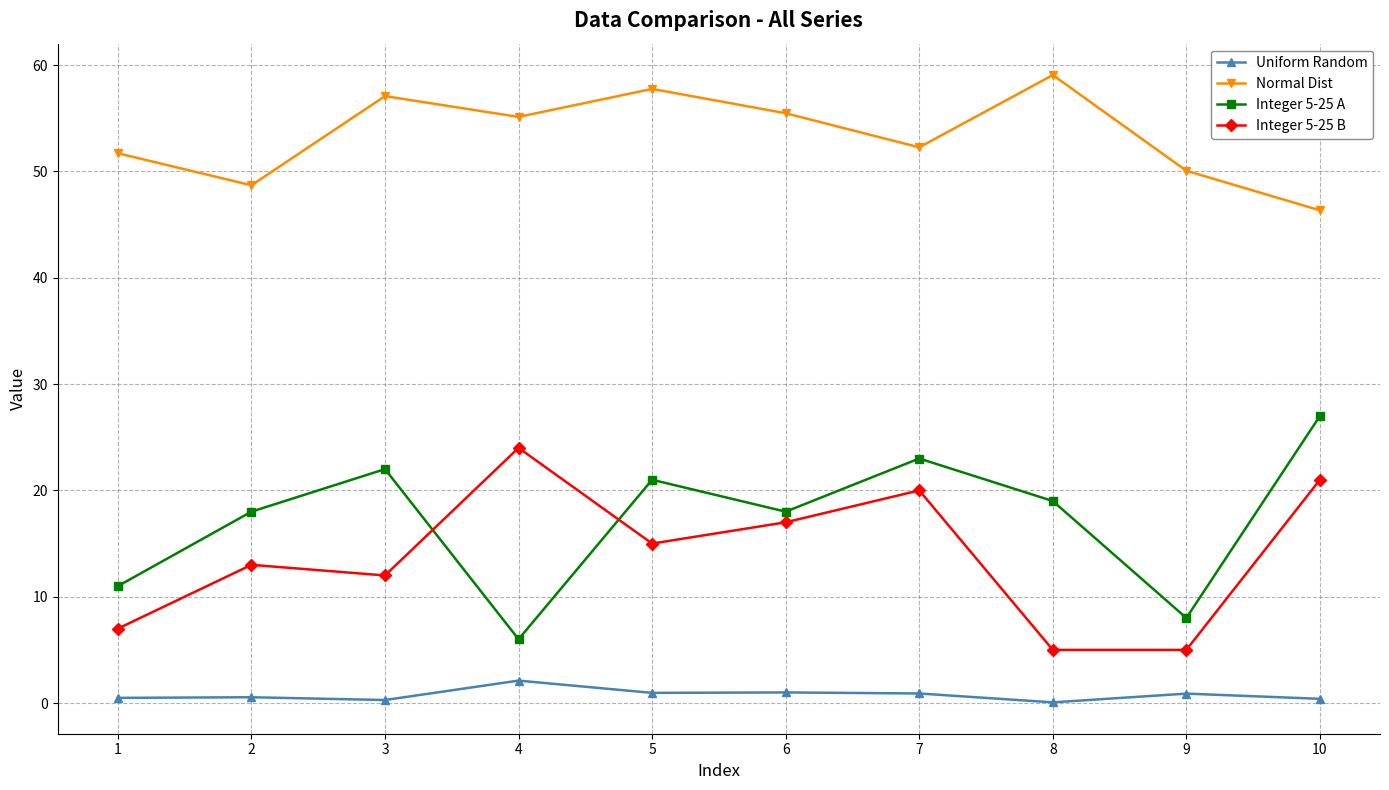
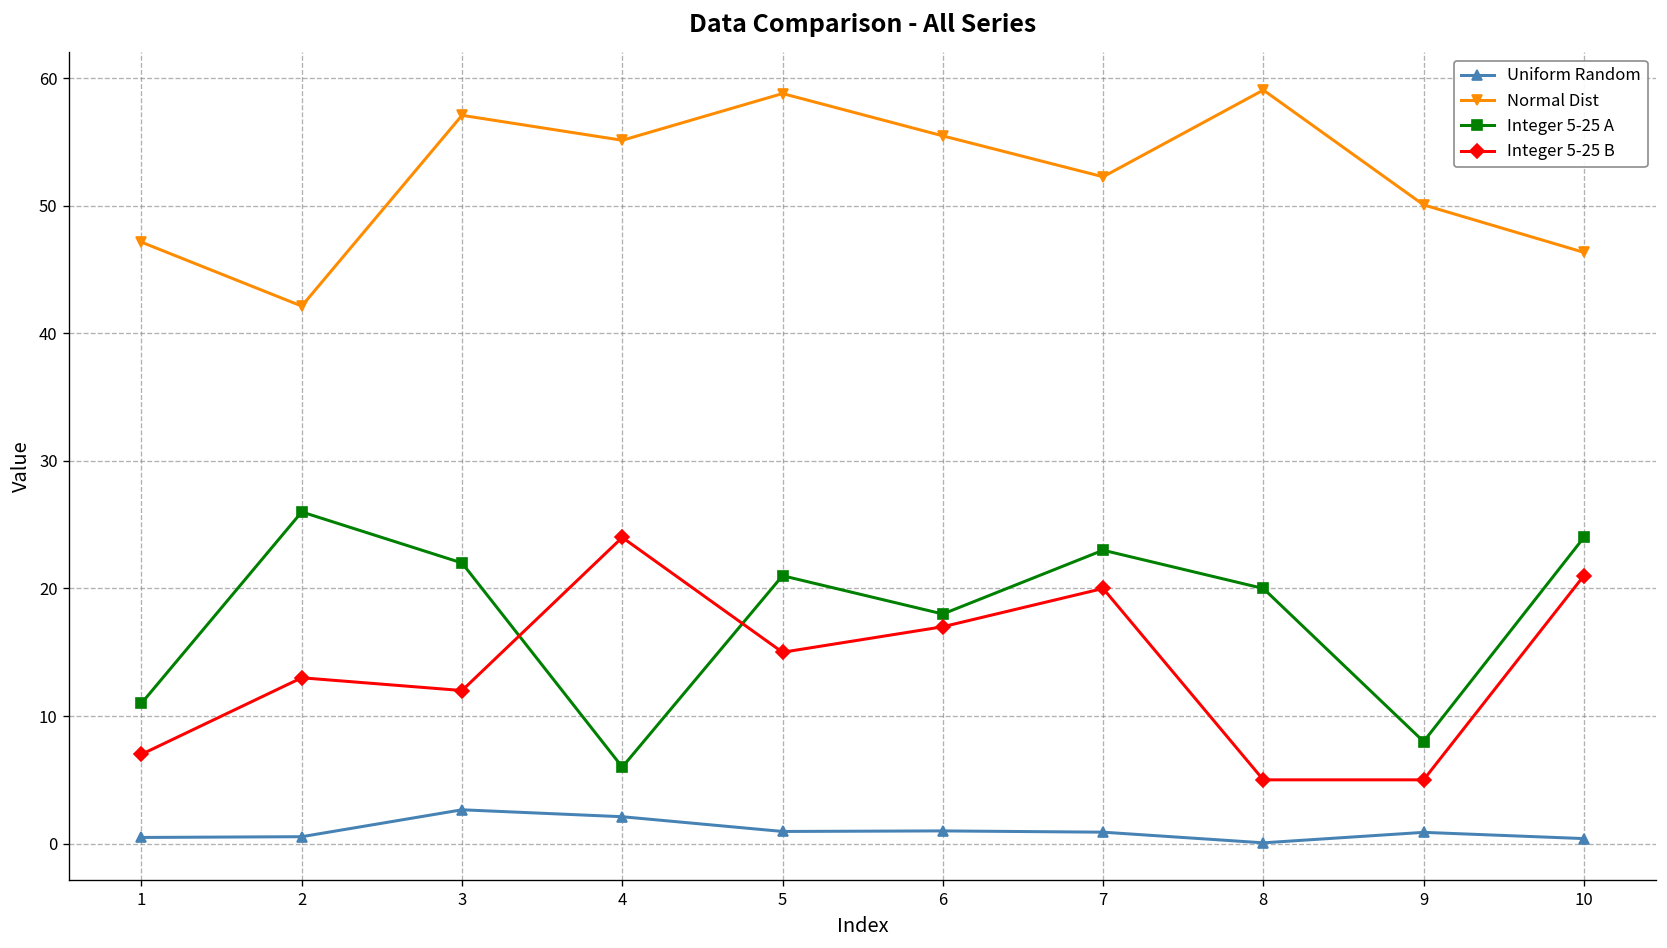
Normal Dist, 1: 51.7 -> 47.1
Normal Dist, 2: 48.7 -> 42.1
Integer 5-25 A, 2: 18 -> 26
Uniform Random, 3: 0.3 -> 2.7
Normal Dist, 5: 57.8 -> 58.8
Integer 5-25 A, 8: 19 -> 20
Integer 5-25 A, 10: 27 -> 24
